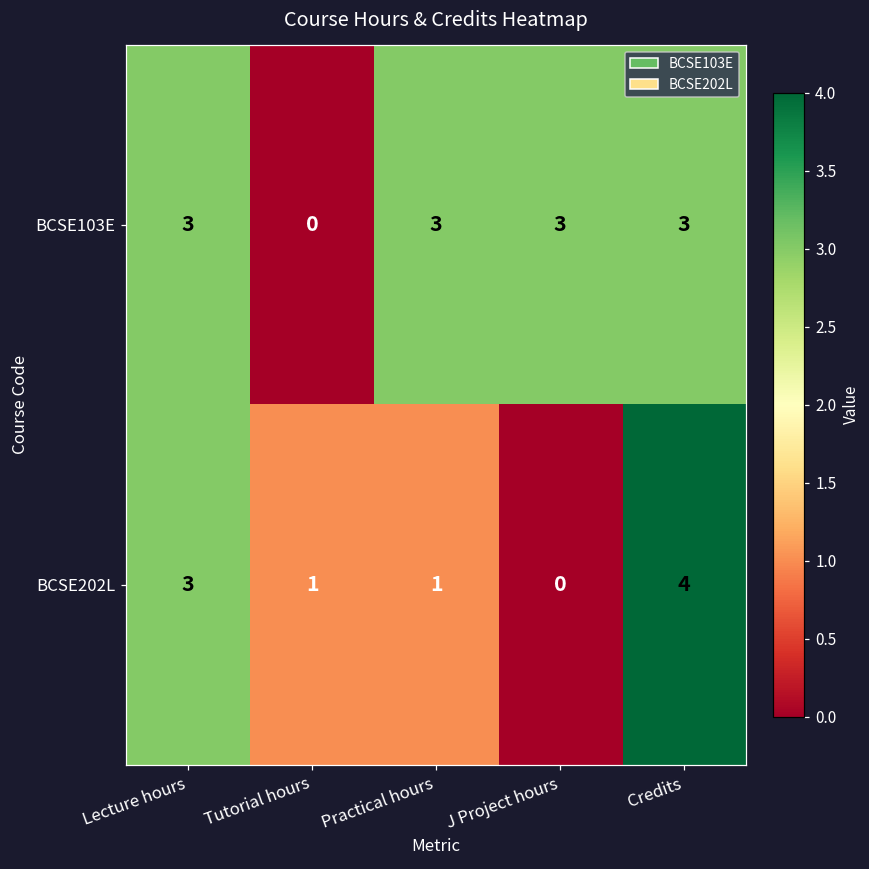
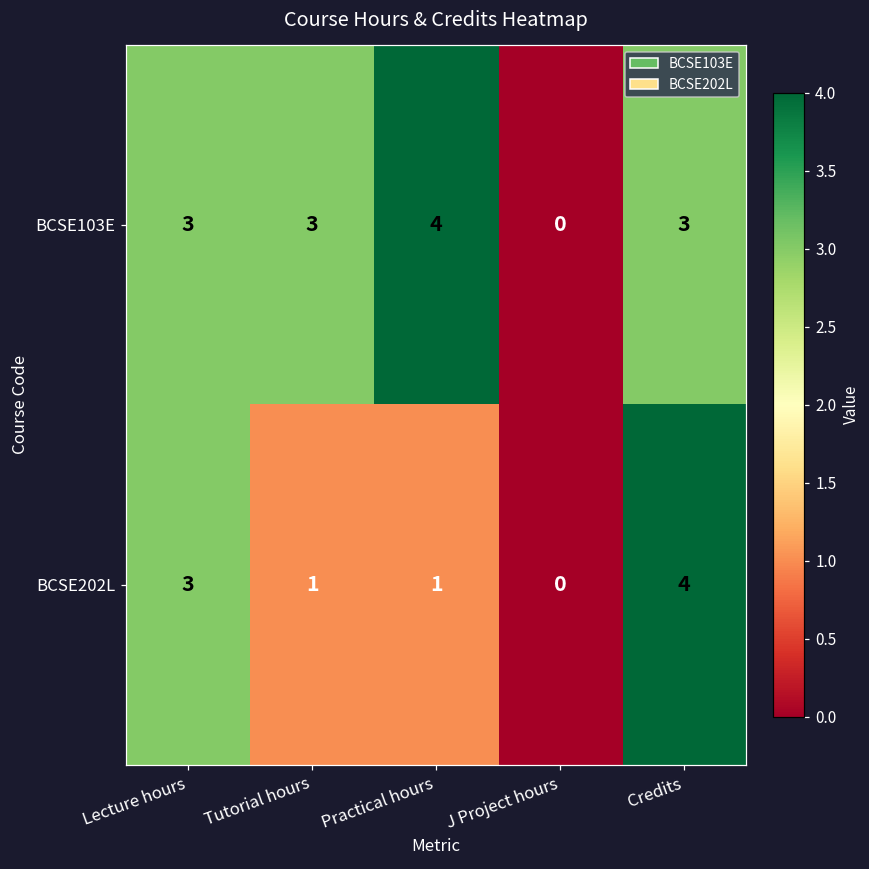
BCSE103E, Tutorial hours: 0 -> 3
BCSE103E, Practical hours: 3 -> 4
BCSE103E, J Project hours: 3 -> 0
